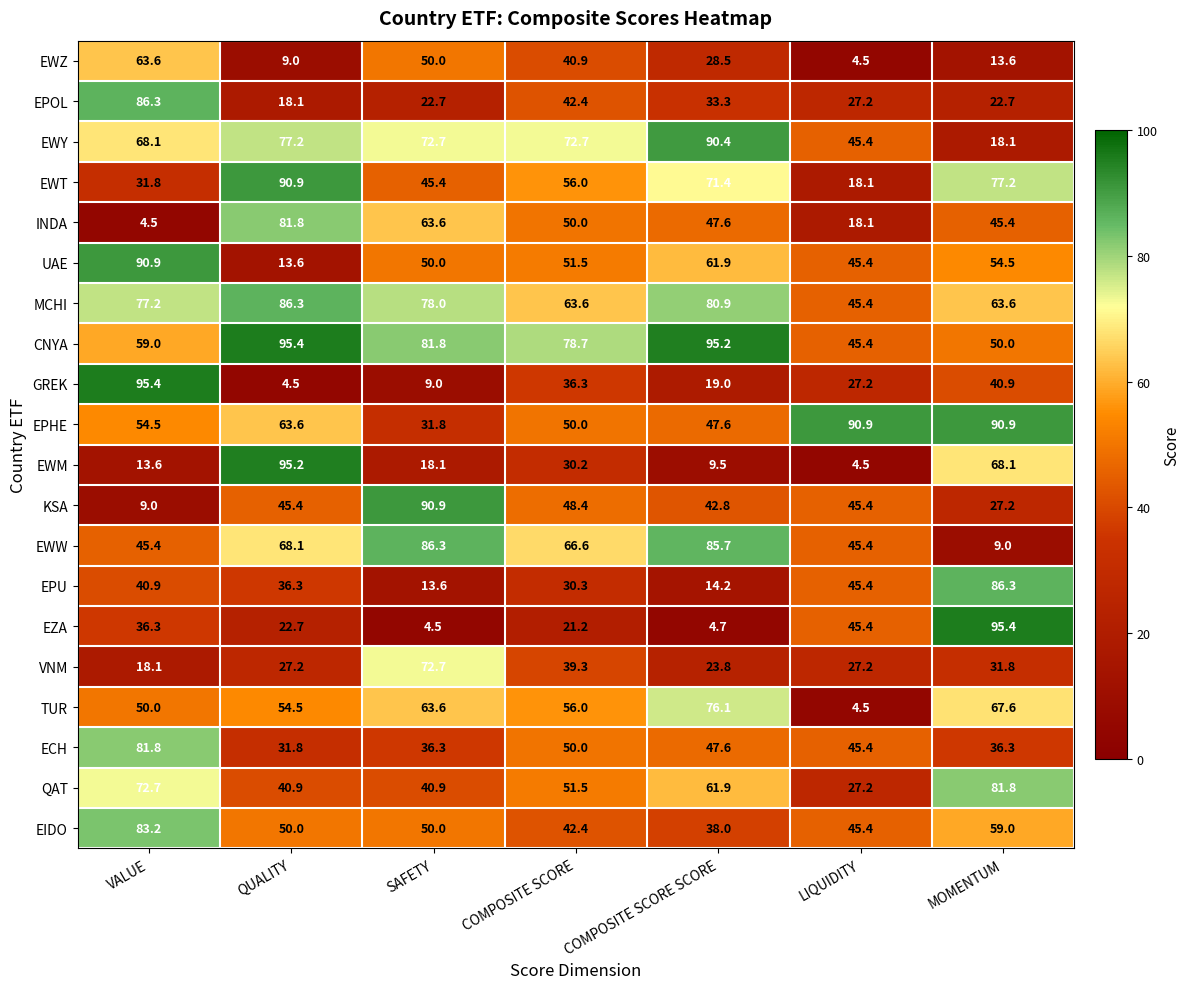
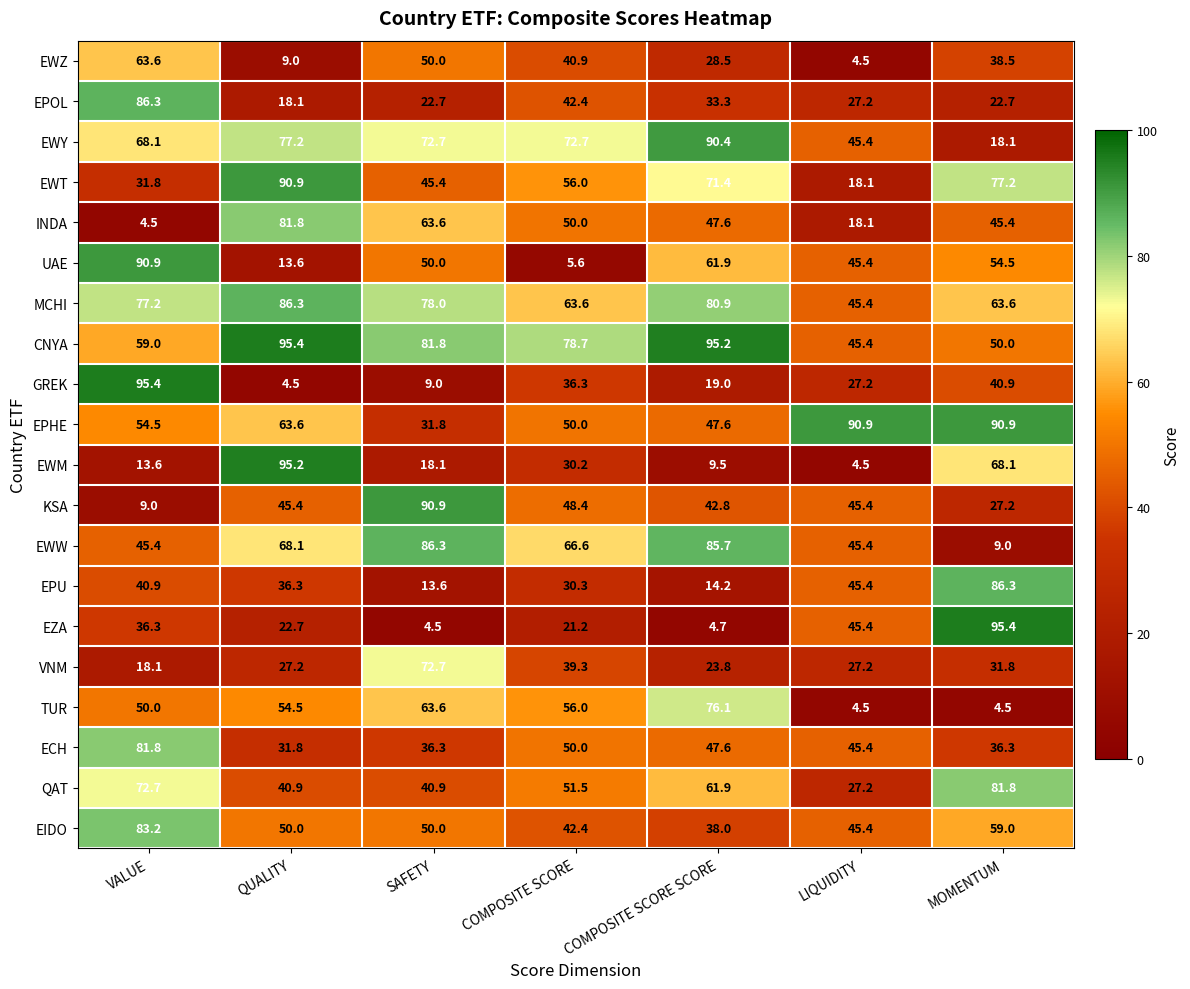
EWZ, MOMENTUM: 13.6 -> 38.5
UAE, COMPOSITE SCORE: 51.5 -> 5.6
TUR, MOMENTUM: 67.6 -> 4.5
